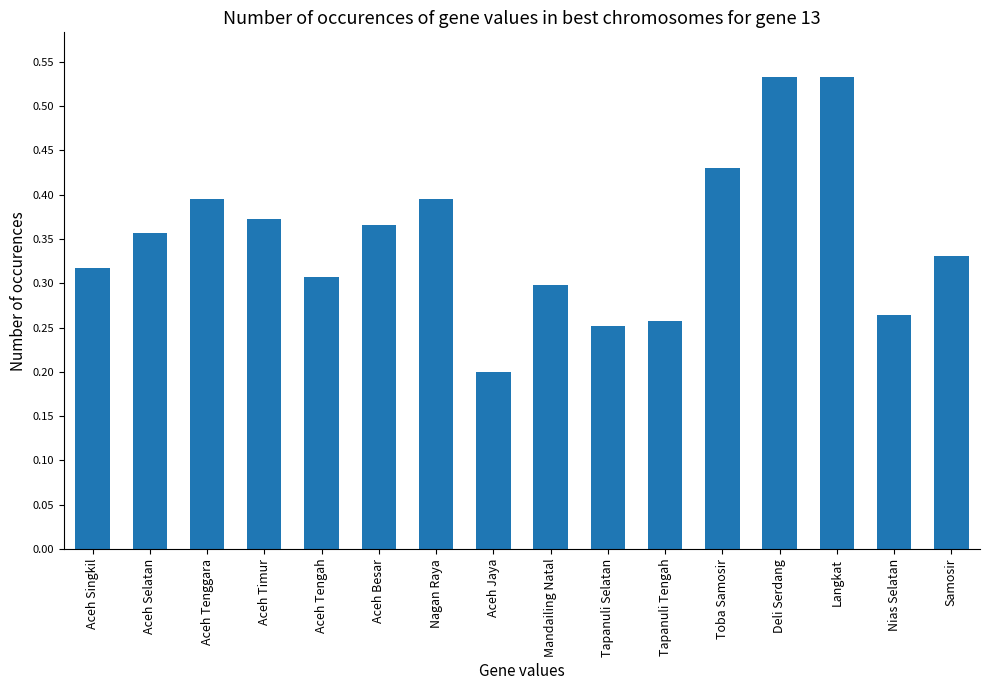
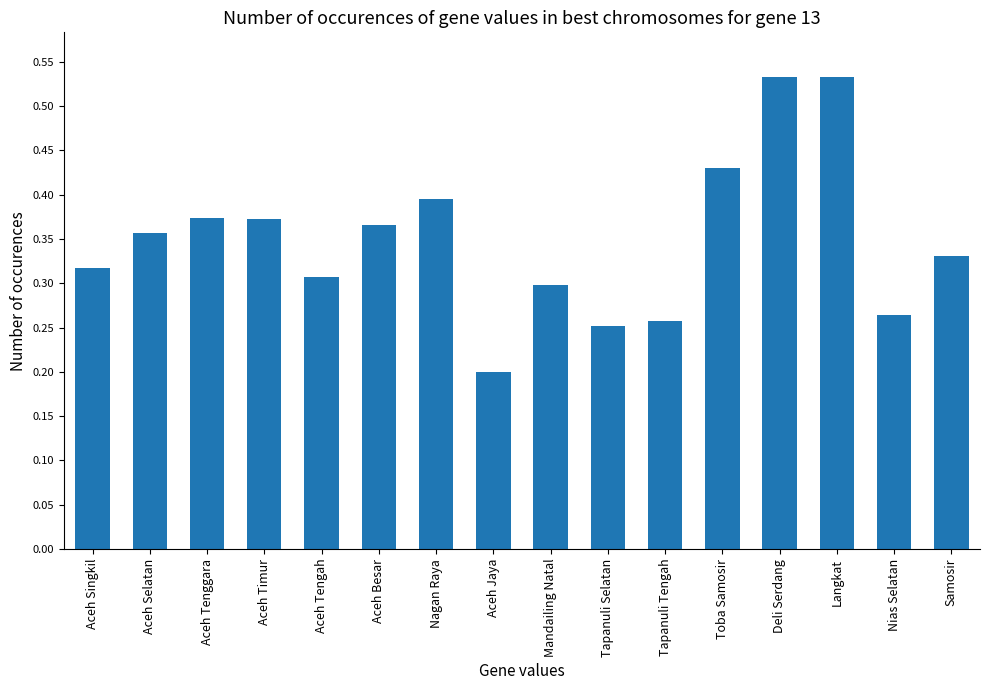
Aceh Tenggara: 0.39 -> 0.37
